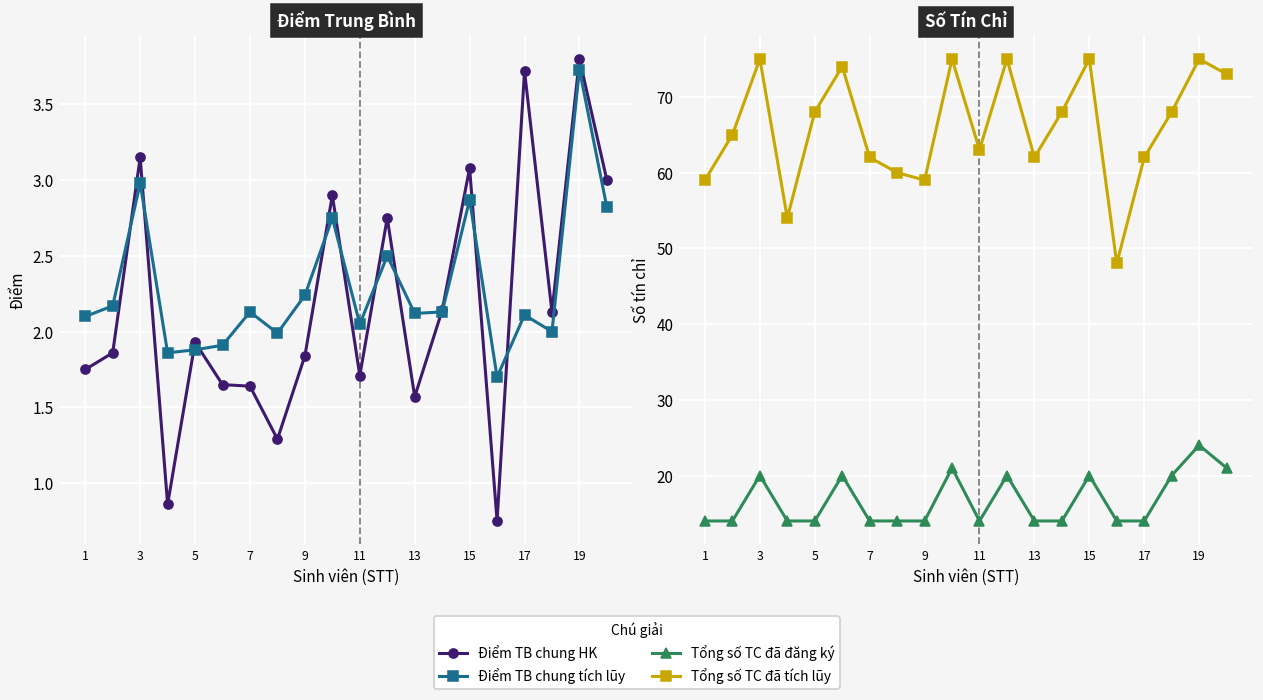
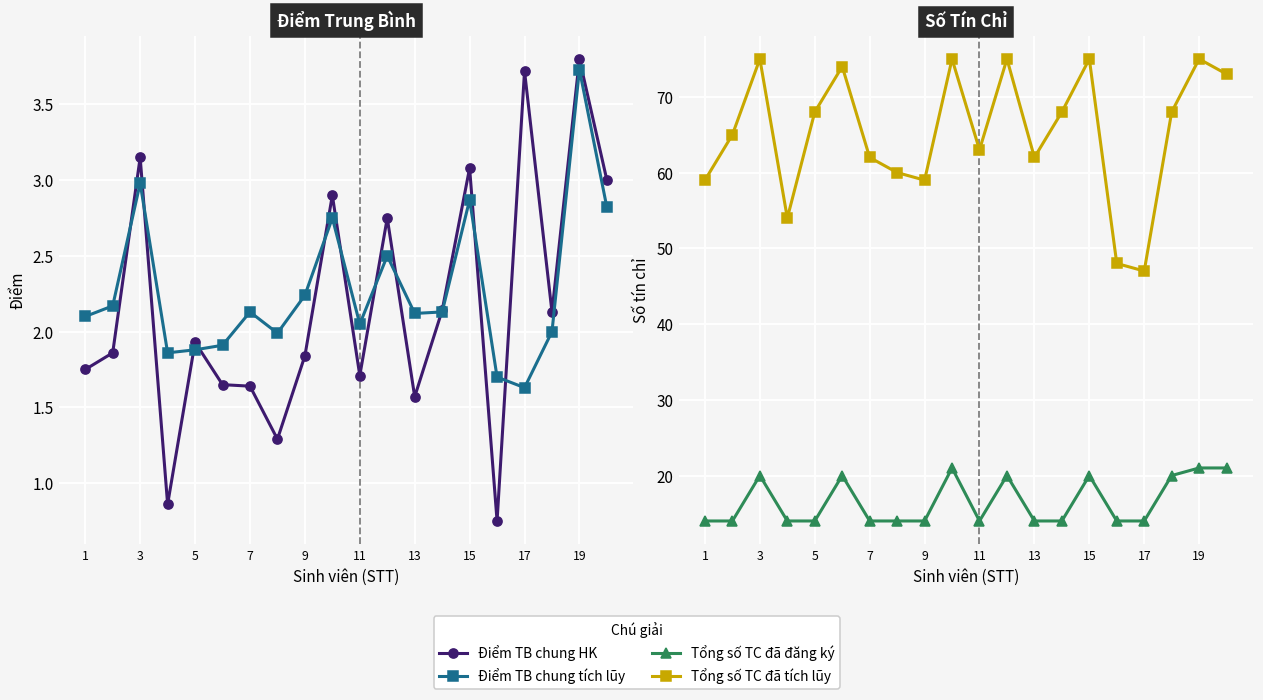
Điểm Trung Bình, Điểm TB chung tích lũy, 17: 2.11 -> 1.63
Số Tín Chỉ, Tổng số TC đã tích lũy, 17: 62 -> 47
Số Tín Chỉ, Tổng số TC đã đăng ký, 19: 24 -> 21
